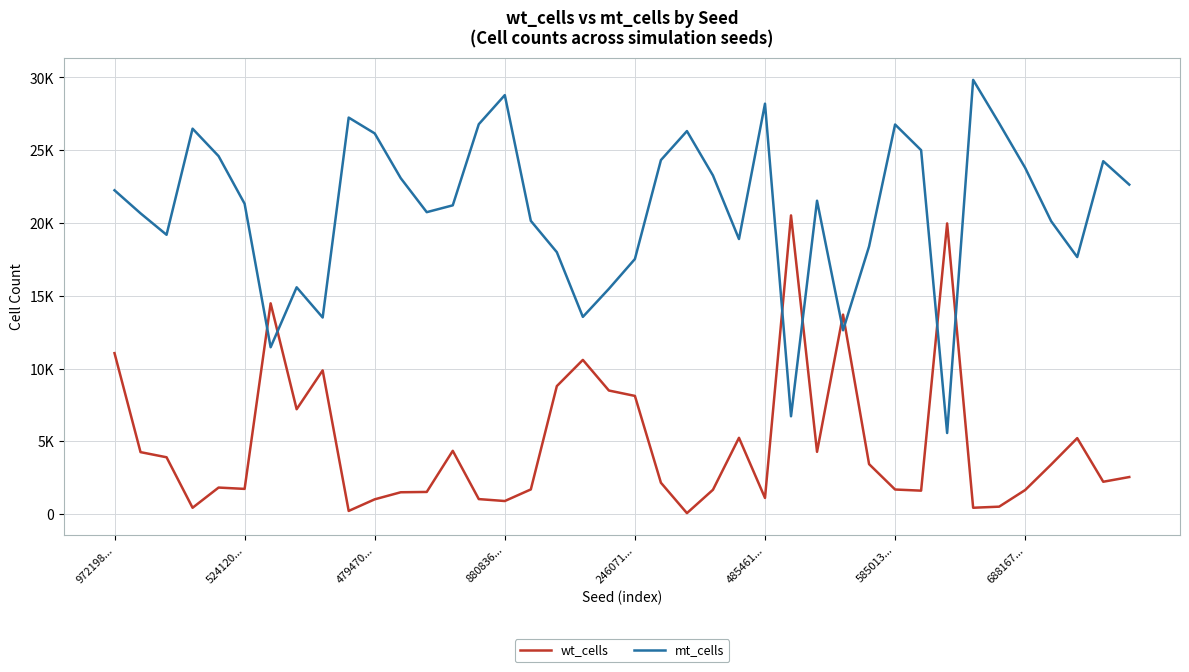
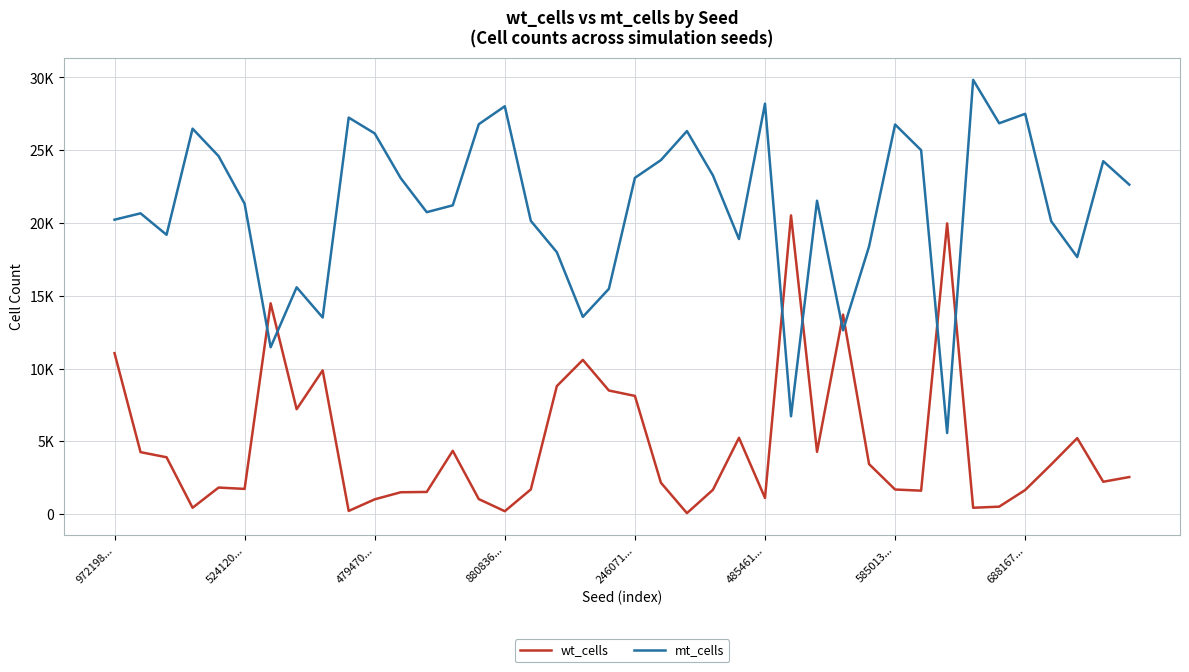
mt_cells, 972198...: 22300 -> 20200
wt_cells, 880836...: 900 -> 200
mt_cells, 880836...: 28800 -> 28000
mt_cells, 246071...: 17500 -> 23100
mt_cells, 688167...: 23800 -> 27500
